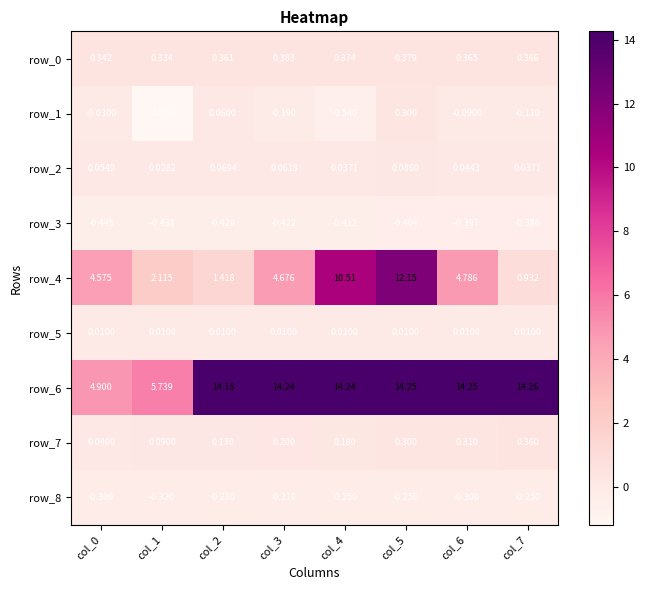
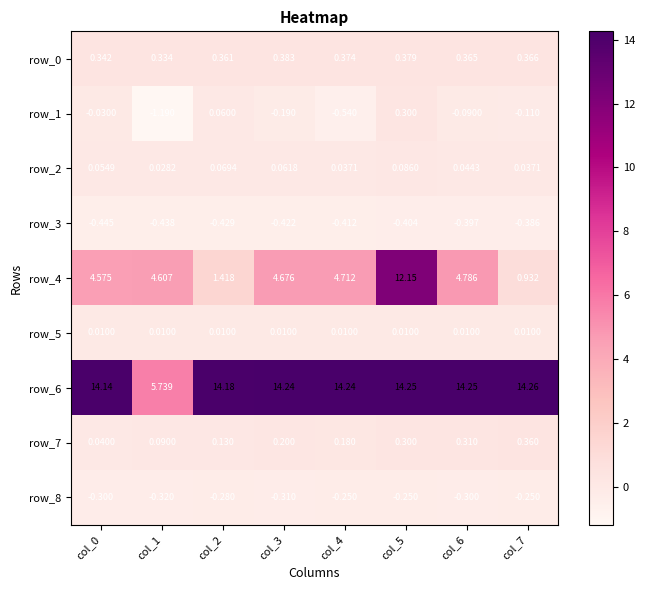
row_4, col_1: 2.115 -> 4.607
row_4, col_4: 10.51 -> 4.712
row_6, col_0: 4.900 -> 14.14
